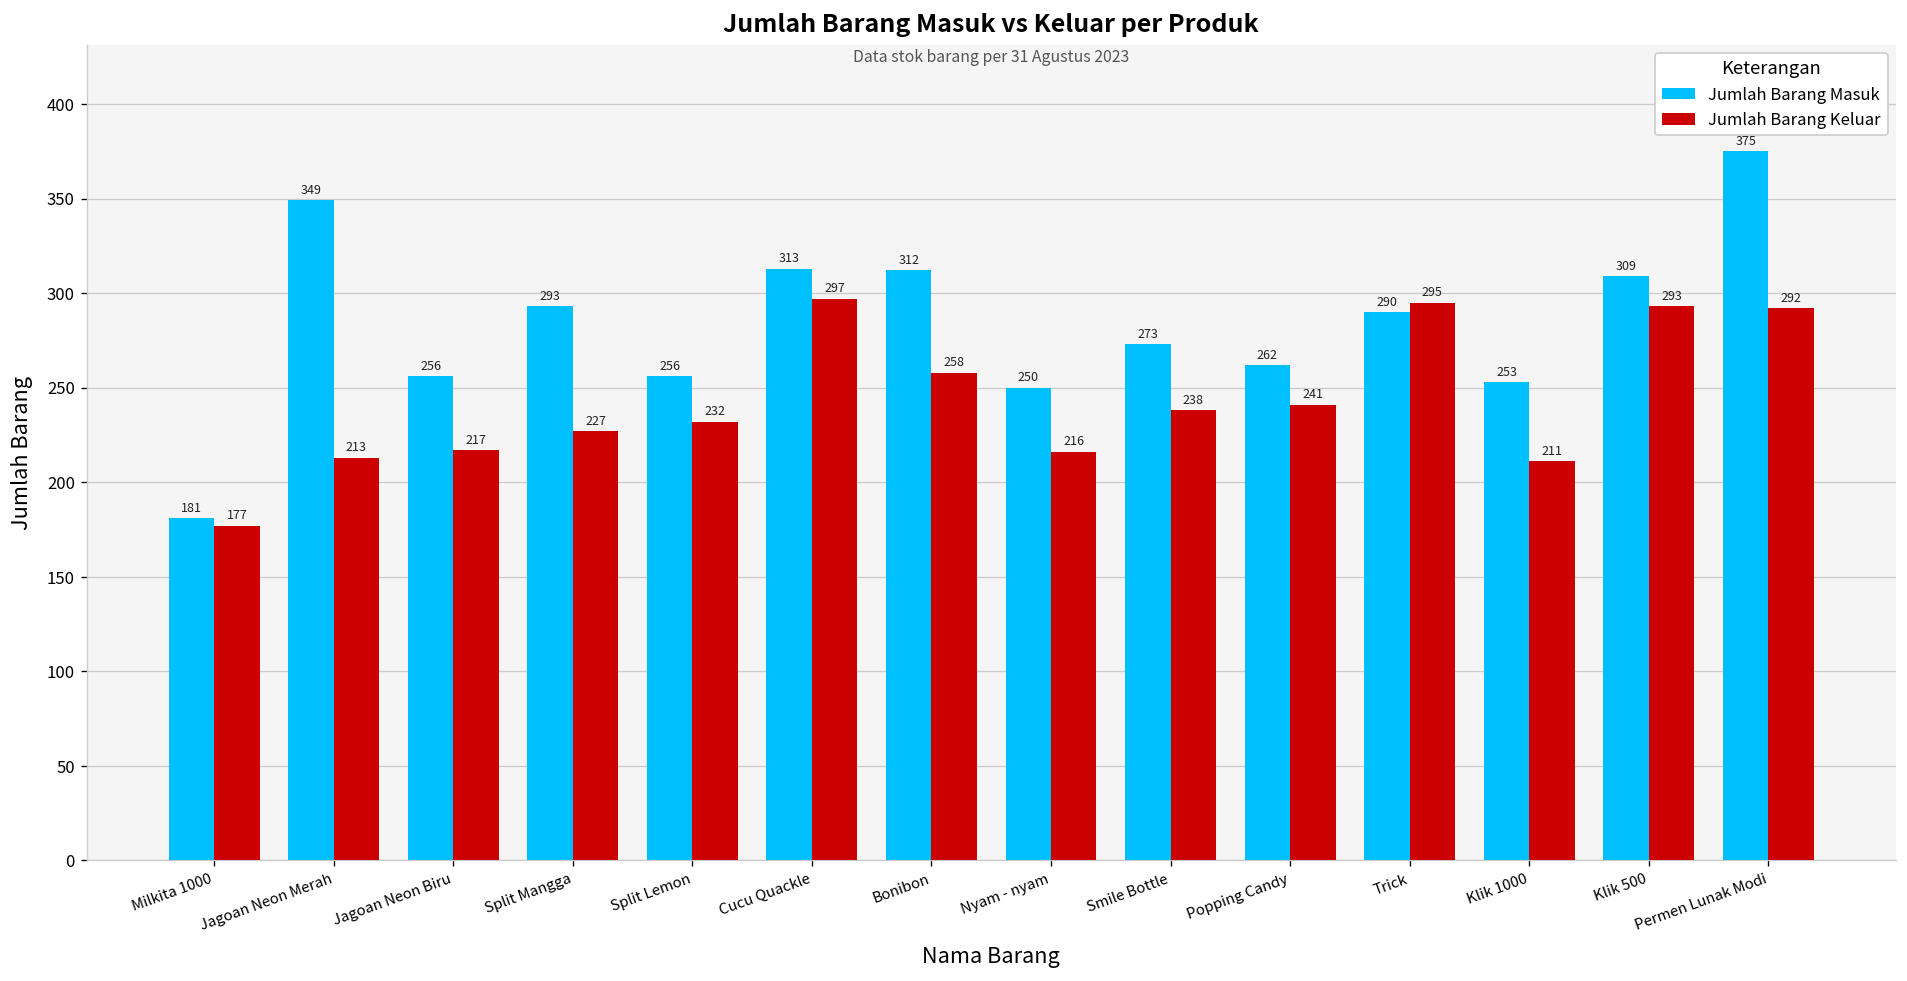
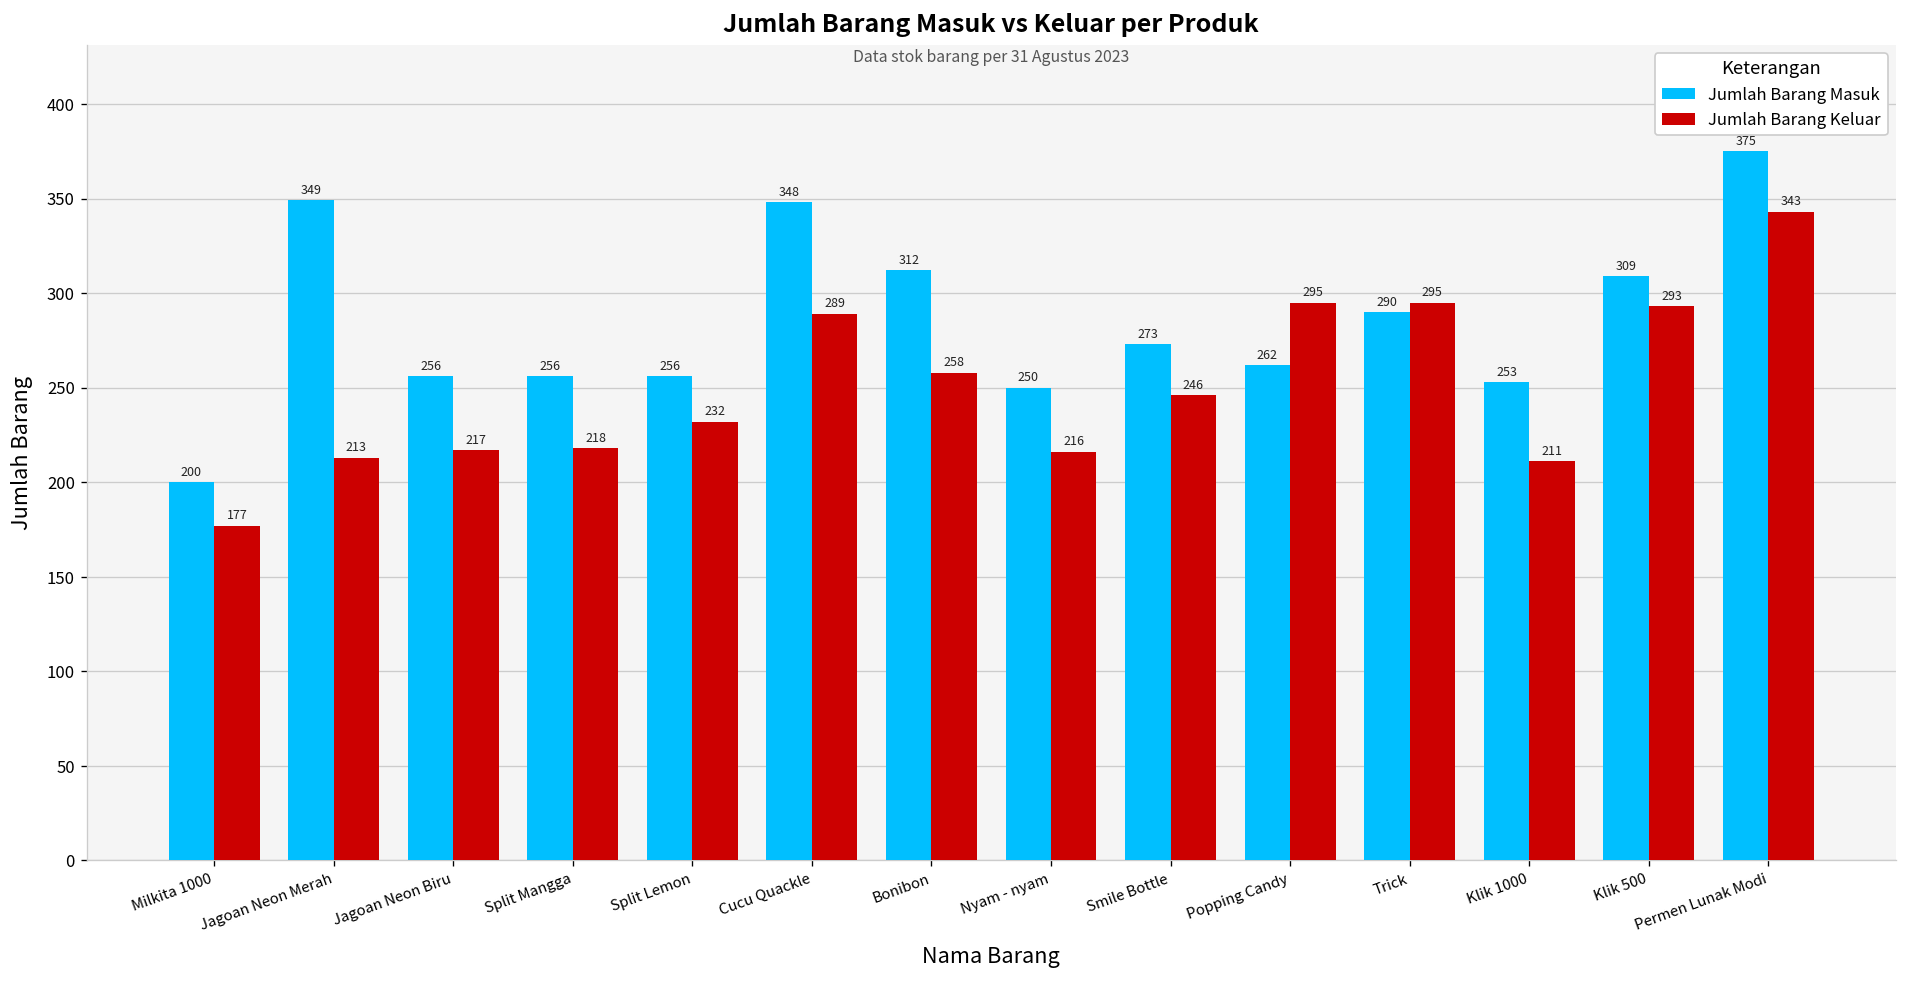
Jumlah Barang Masuk, Milkita 1000: 181 -> 200
Jumlah Barang Masuk, Split Mangga: 293 -> 256
Jumlah Barang Keluar, Split Mangga: 227 -> 218
Jumlah Barang Masuk, Cucu Quackle: 313 -> 348
Jumlah Barang Keluar, Cucu Quackle: 297 -> 289
Jumlah Barang Keluar, Smile Bottle: 238 -> 246
Jumlah Barang Keluar, Popping Candy: 241 -> 295
Jumlah Barang Keluar, Permen Lunak Modi: 292 -> 343
